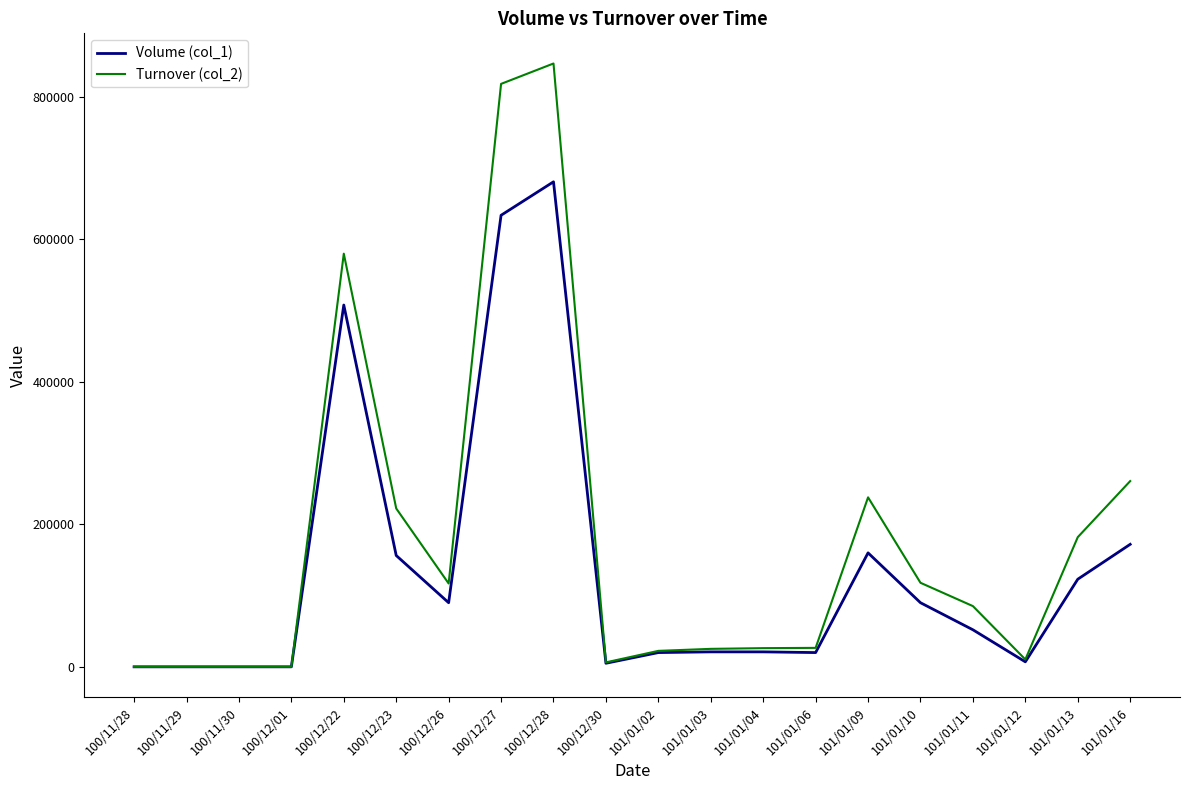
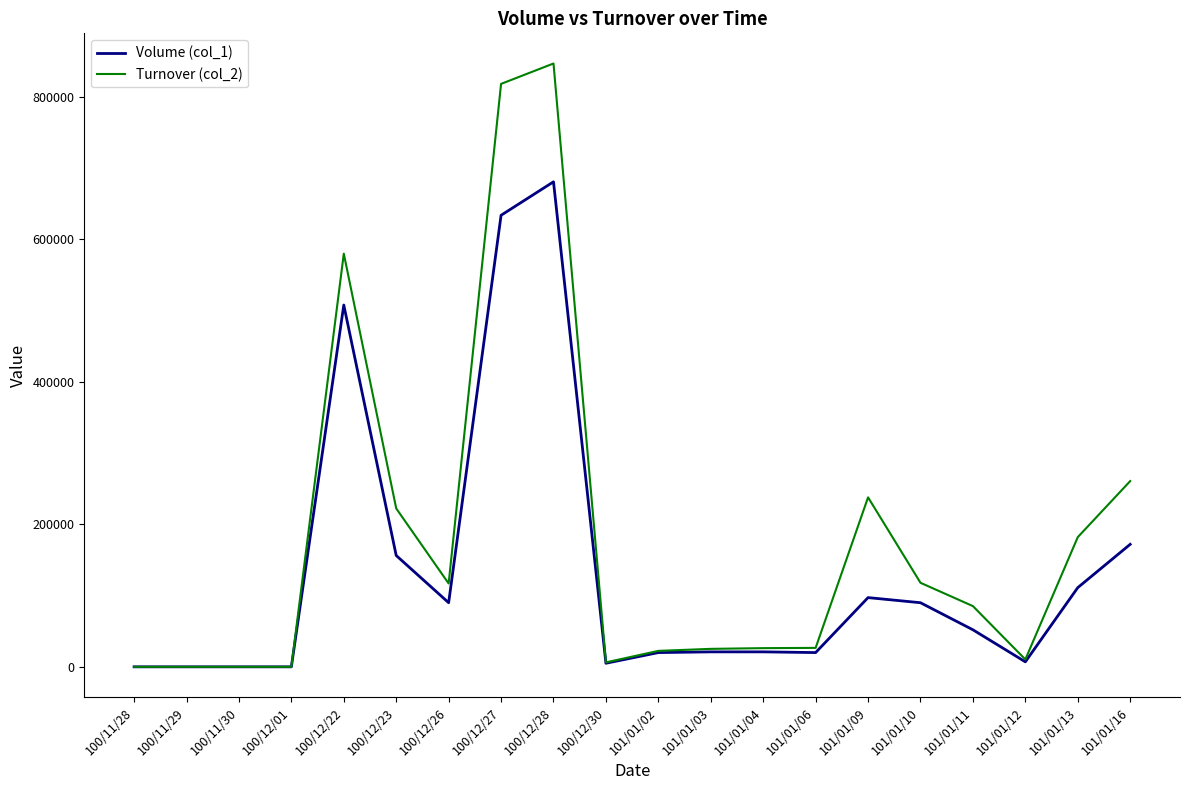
Volume (col_1), 101/01/09: 160000 -> 100000
Volume (col_1), 101/01/13: 120000 -> 110000
